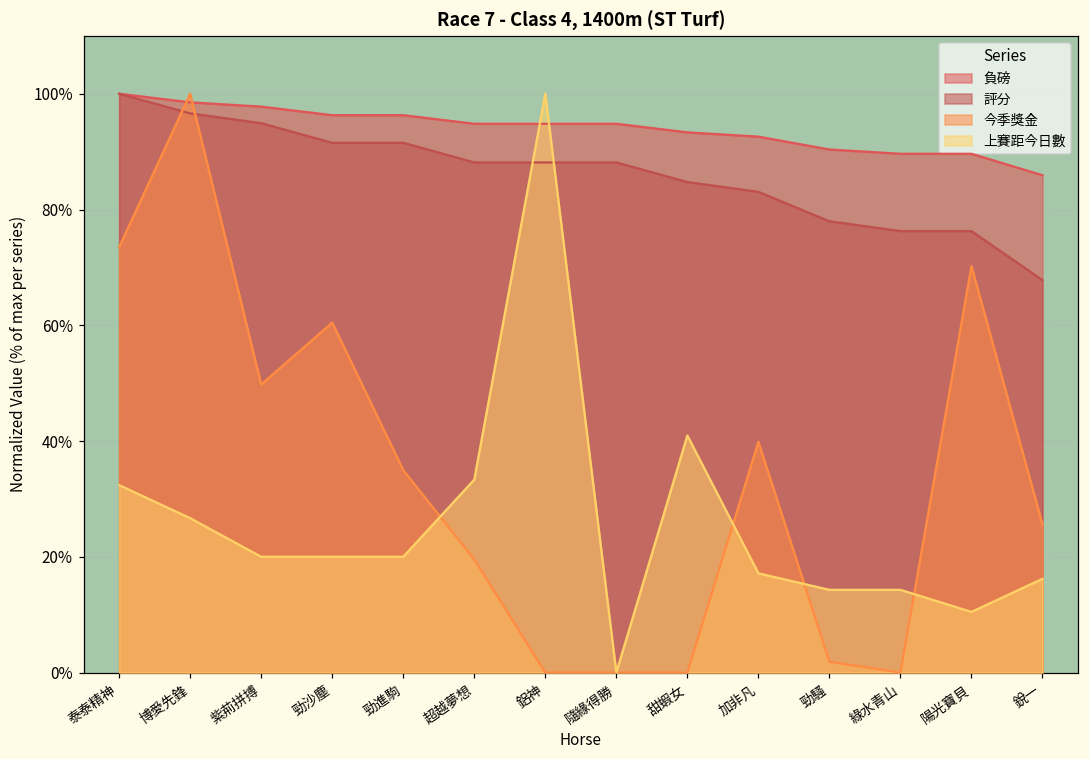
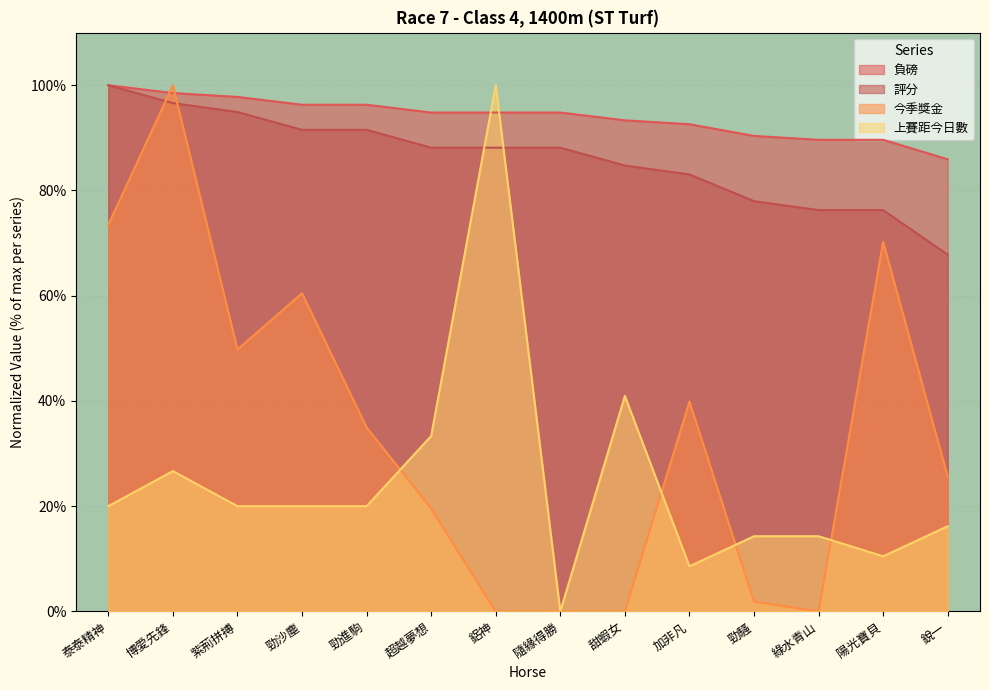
上賽距今日數, 泰泰精神: 32% -> 20%
上賽距今日數, 加非凡: 17% -> 9%
